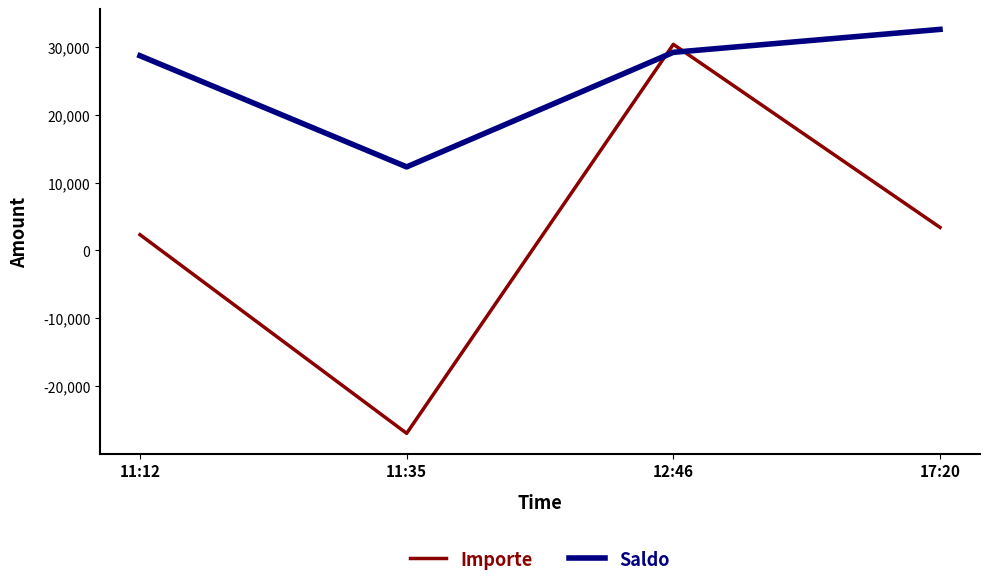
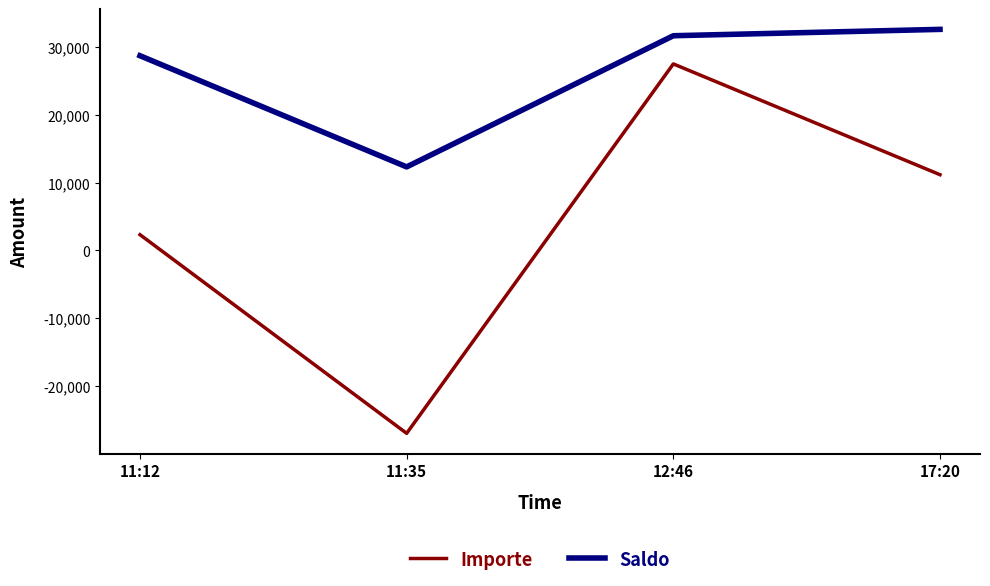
Importe, 12:46: 30,000 -> 28,000
Saldo, 12:46: 29,000 -> 32,000
Importe, 17:20: 3,000 -> 11,000
